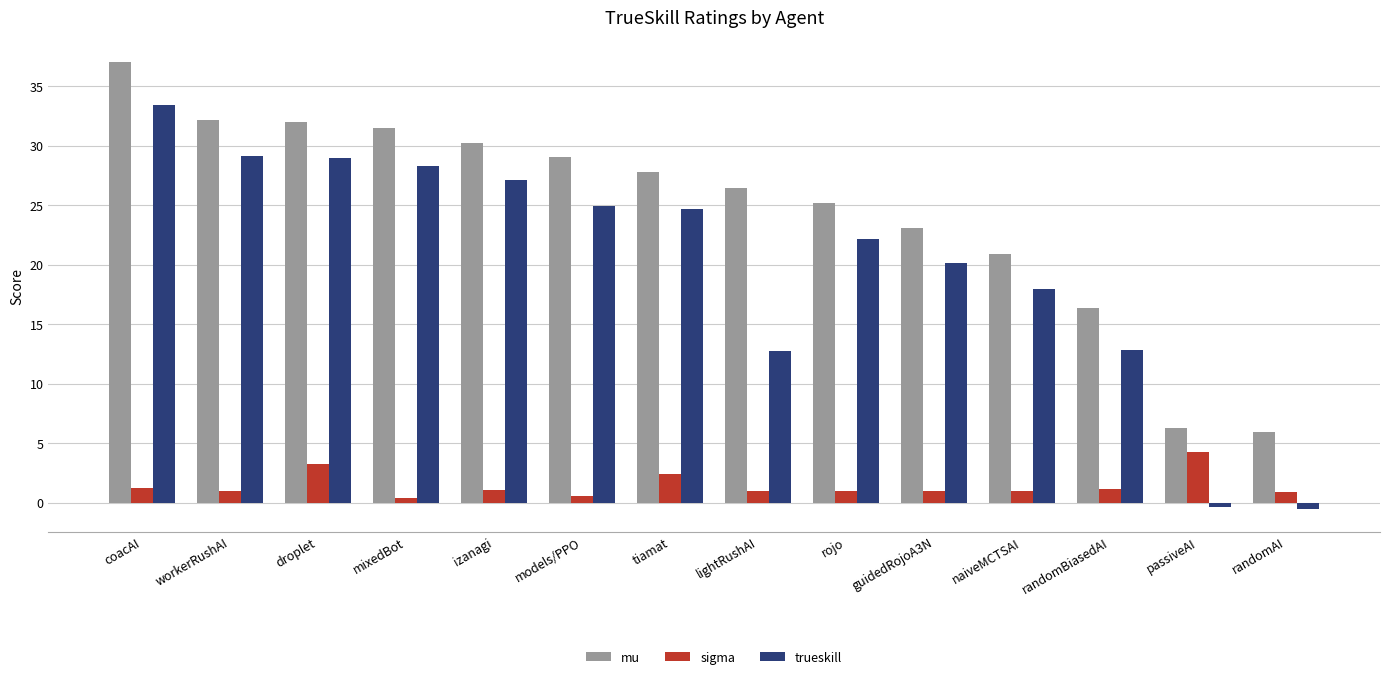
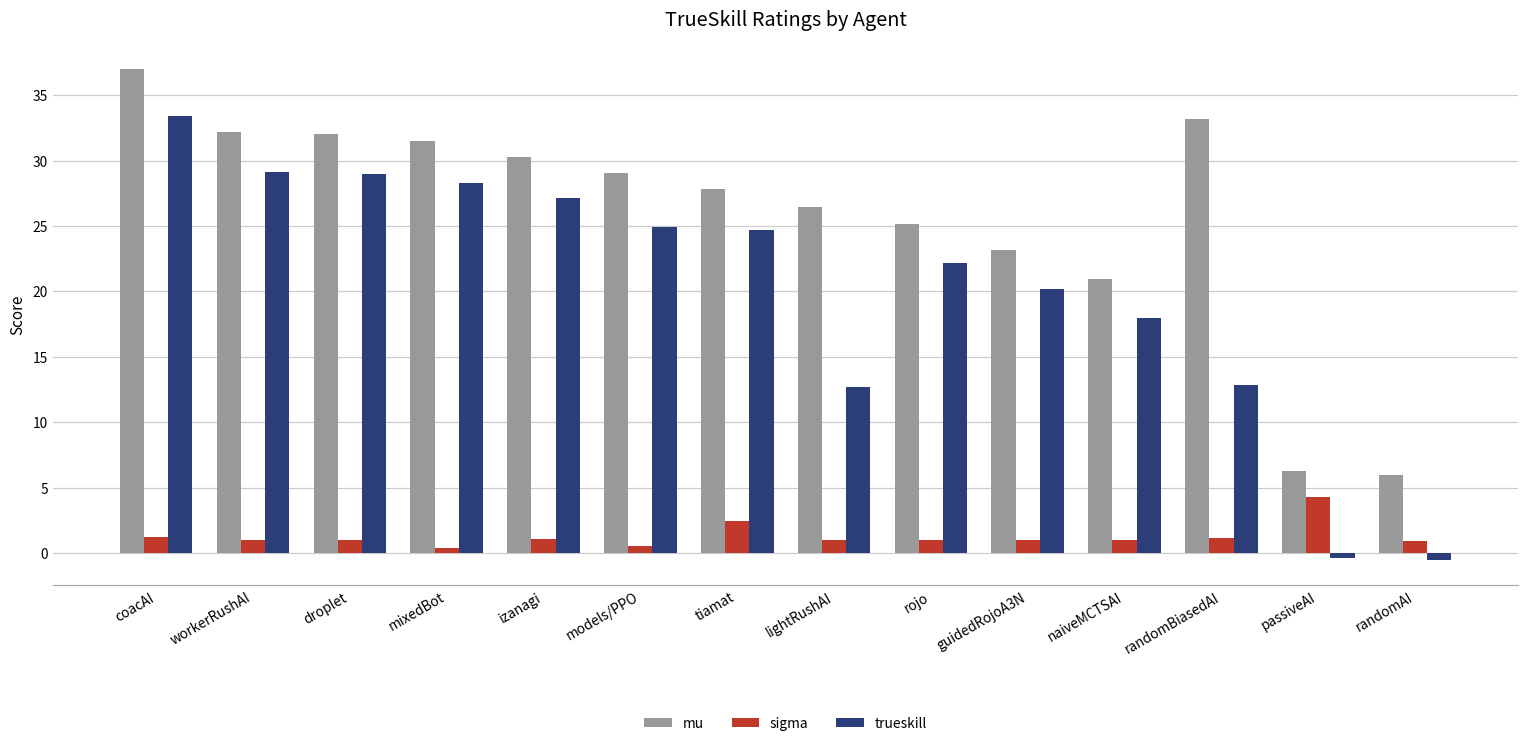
sigma, droplet: 3.3 -> 1.0
mu, randomBiasedAI: 16.4 -> 33.2
